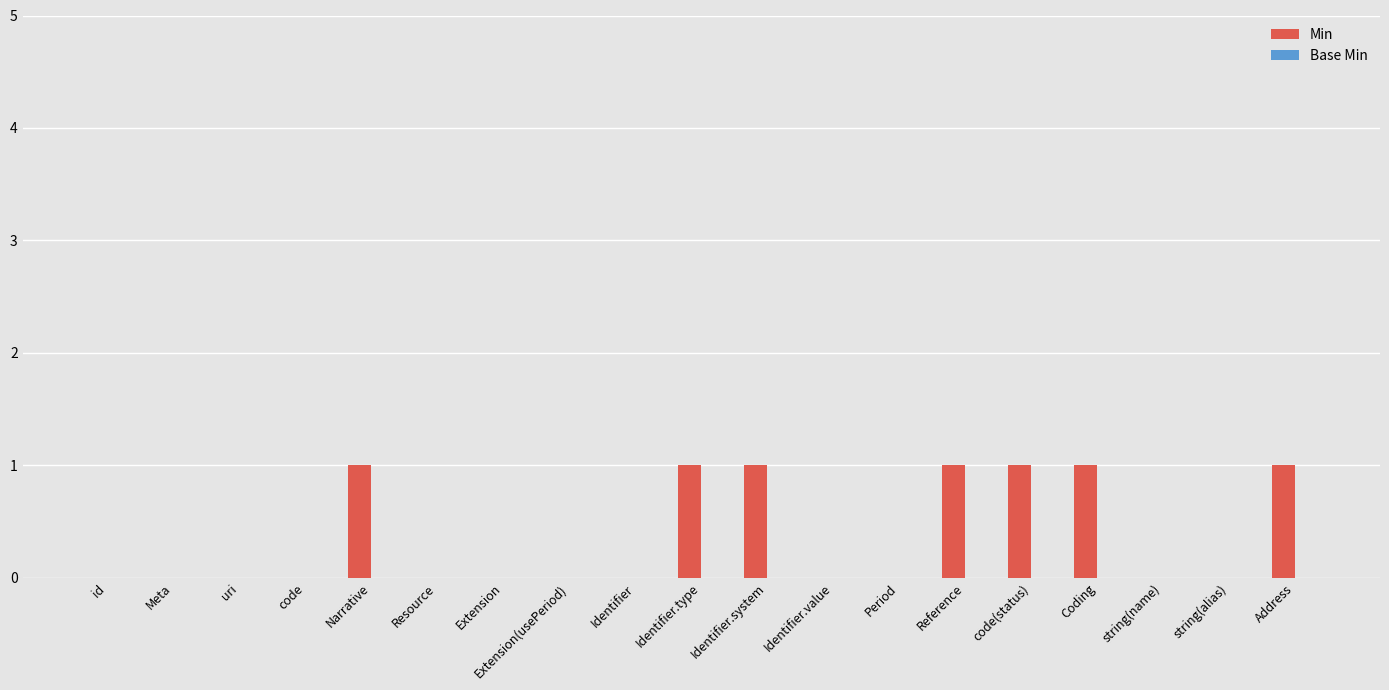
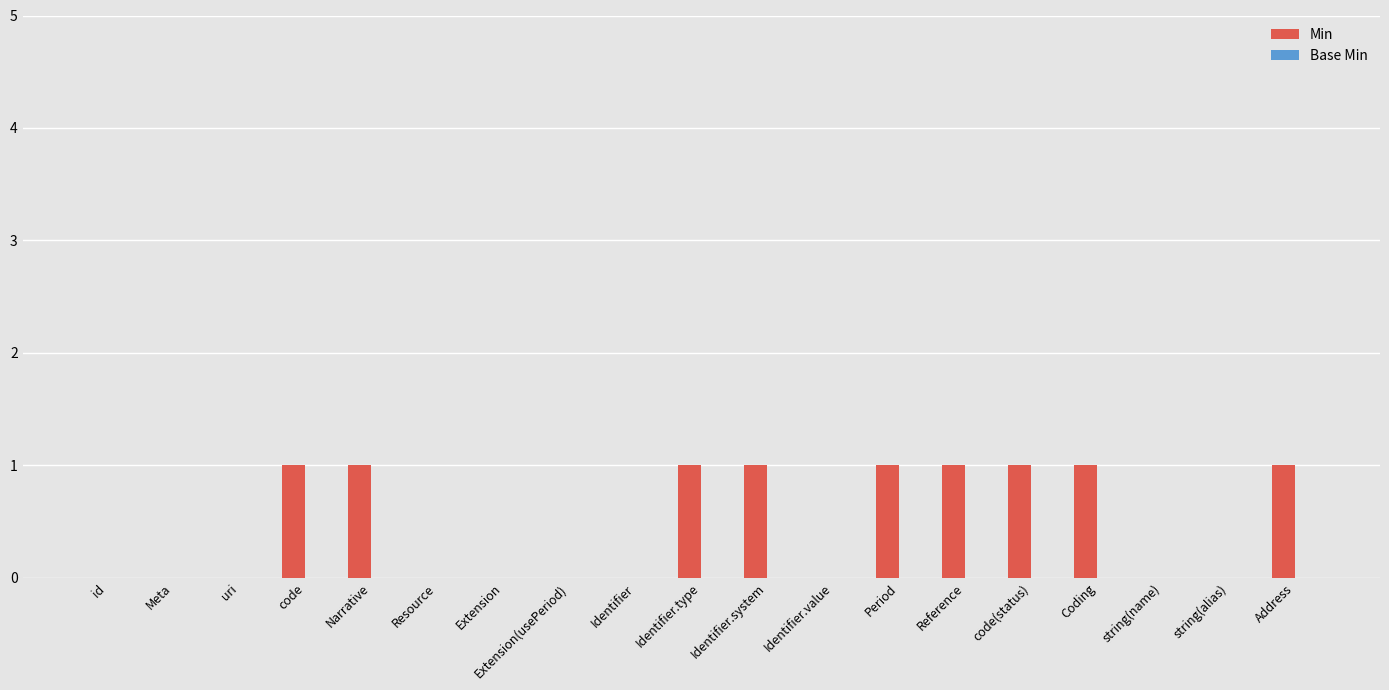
Min, code: 0 -> 1
Min, Period: 0 -> 1
